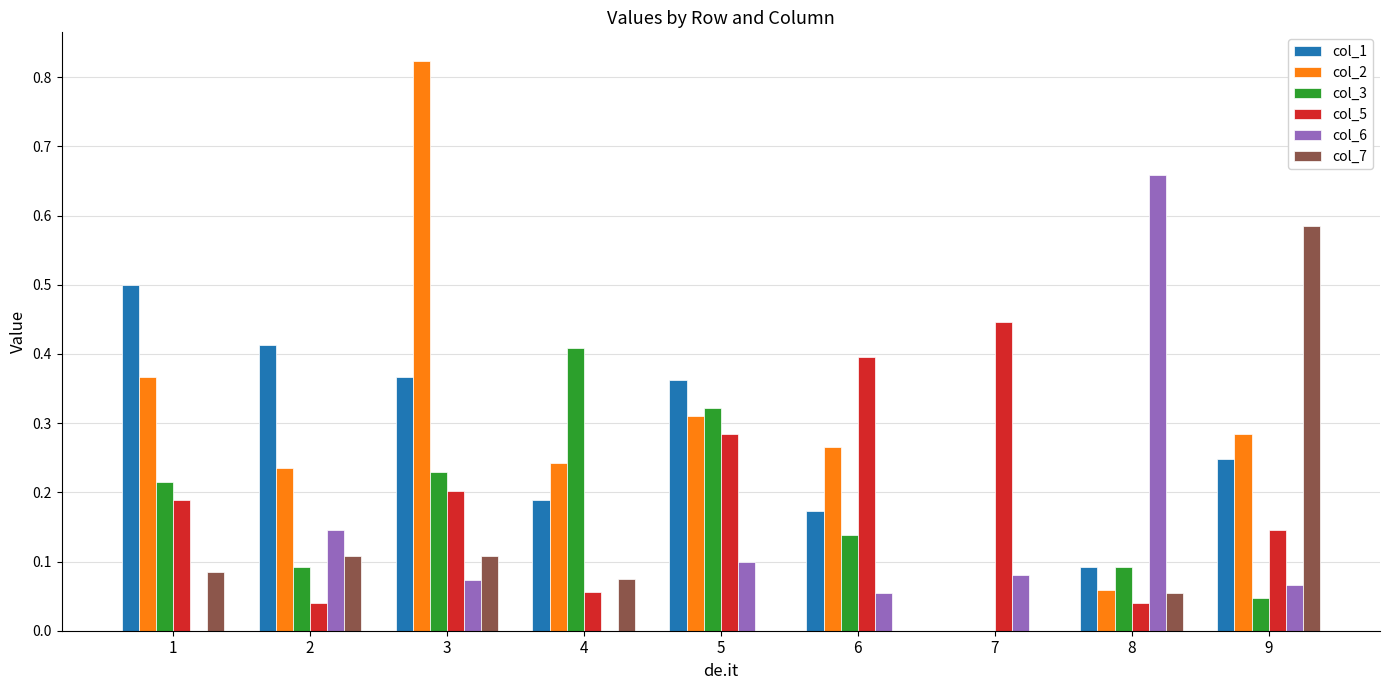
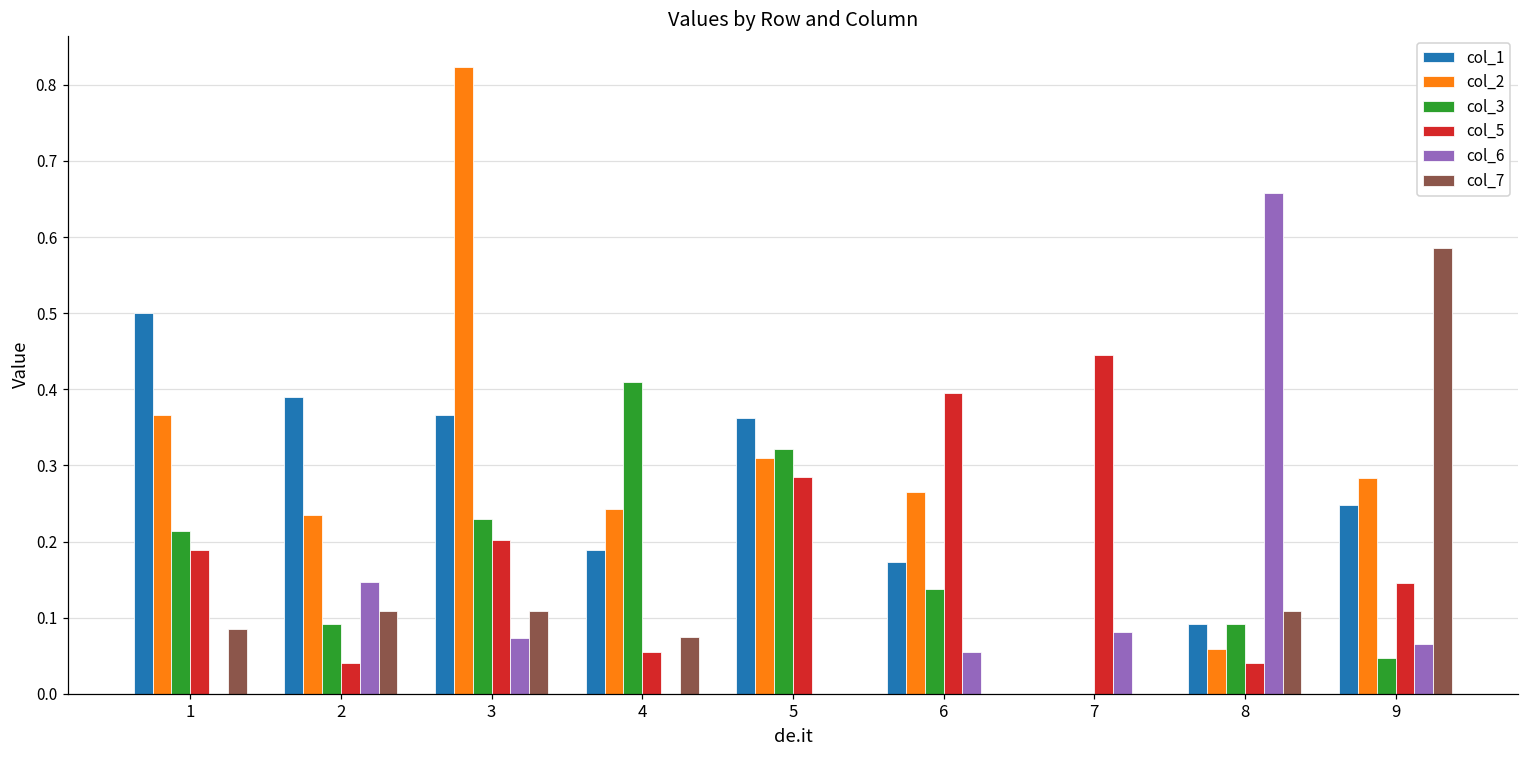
col_1, 2: 0.41 -> 0.39
col_6, 5: 0.1 -> 0.0
col_7, 8: 0.05 -> 0.11
